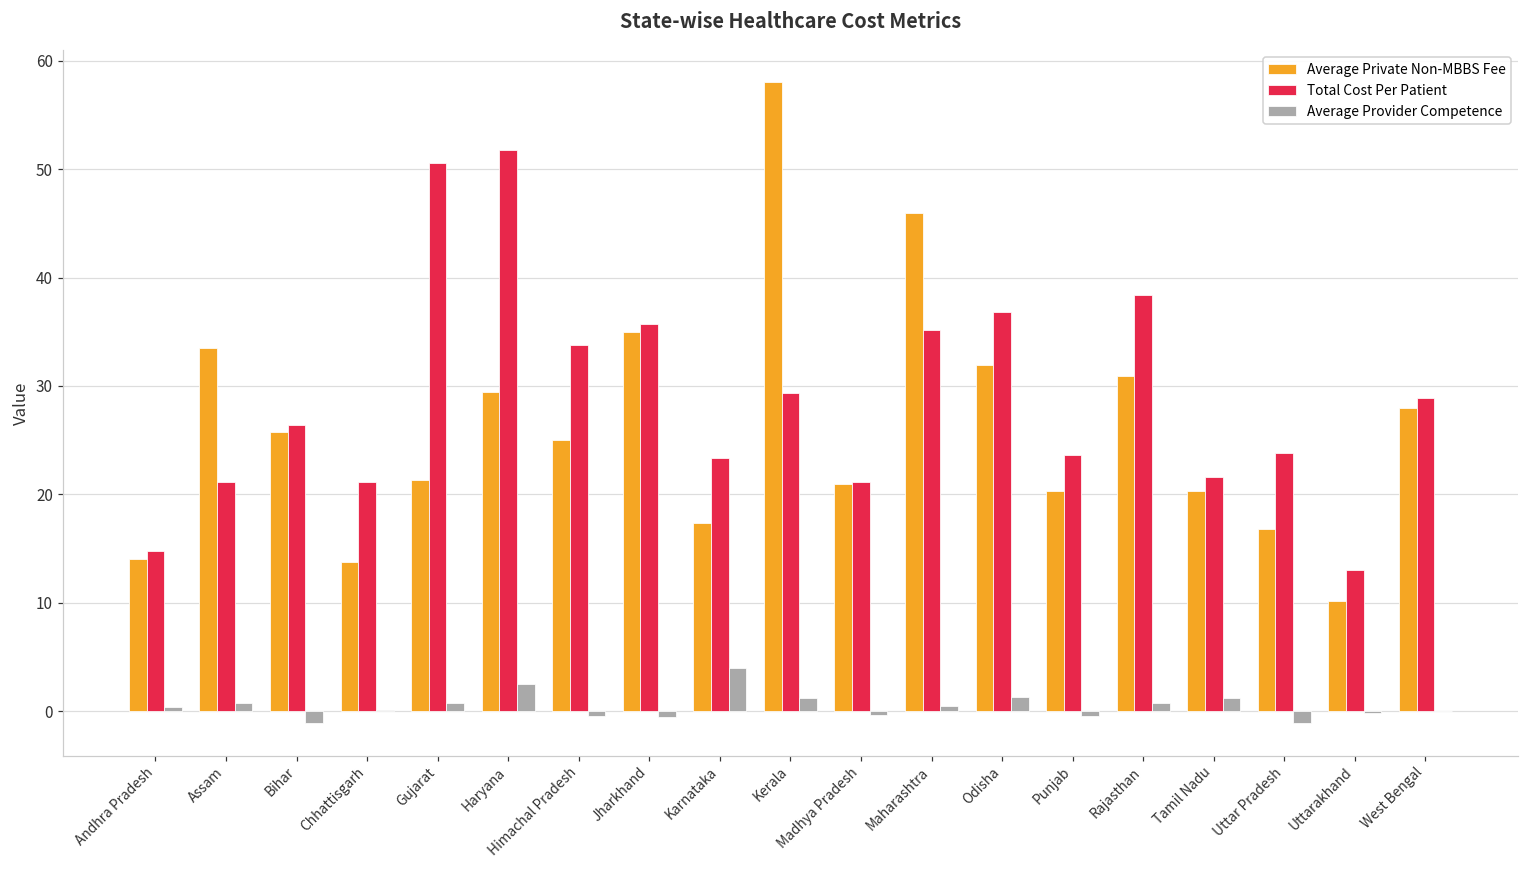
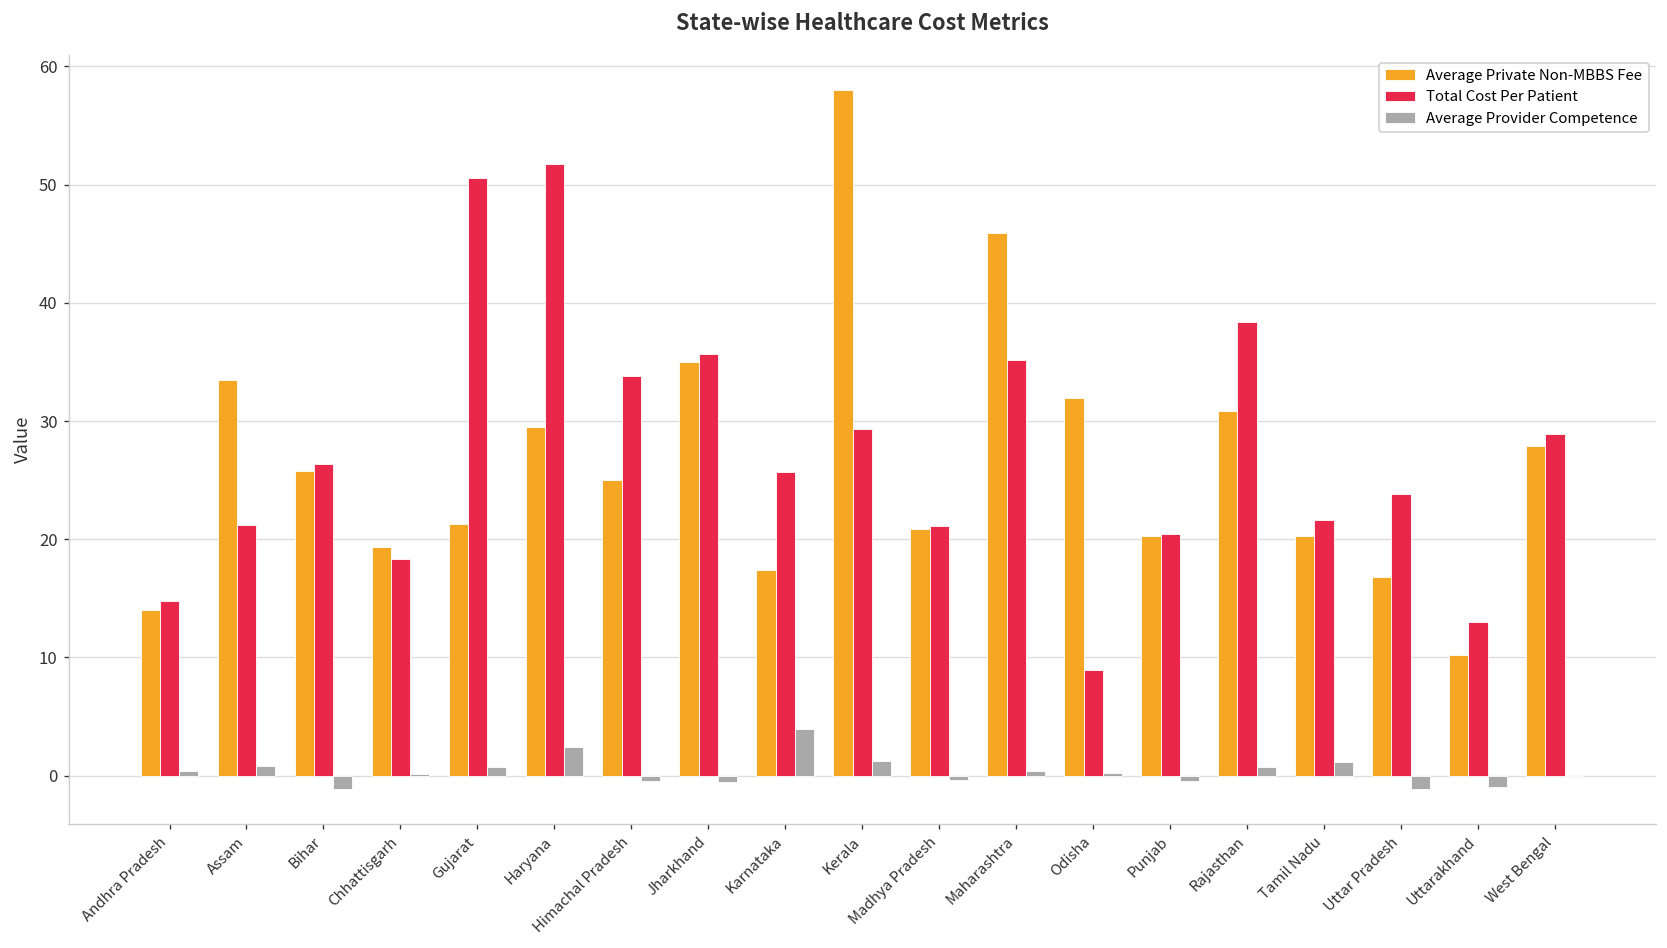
Average Private Non-MBBS Fee, Chhattisgarh: 14 -> 19
Total Cost Per Patient, Chhattisgarh: 21 -> 18
Total Cost Per Patient, Karnataka: 23 -> 26
Total Cost Per Patient, Odisha: 37 -> 9
Average Provider Competence, Odisha: 1 -> 0
Total Cost Per Patient, Punjab: 24 -> 20
Average Provider Competence, Uttarakhand: 0 -> -1
